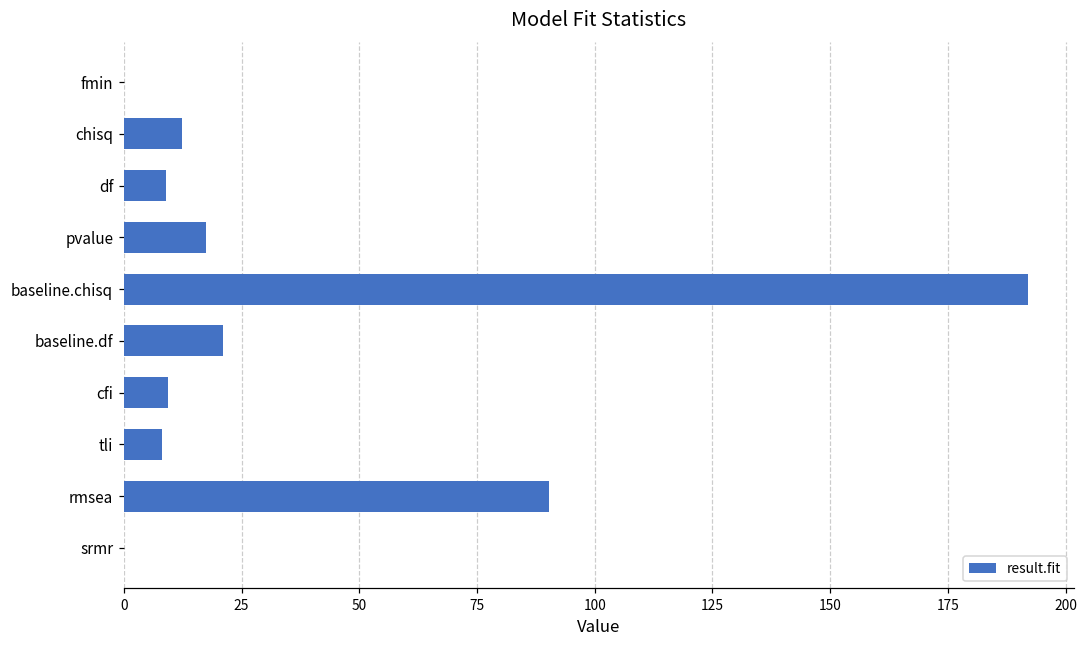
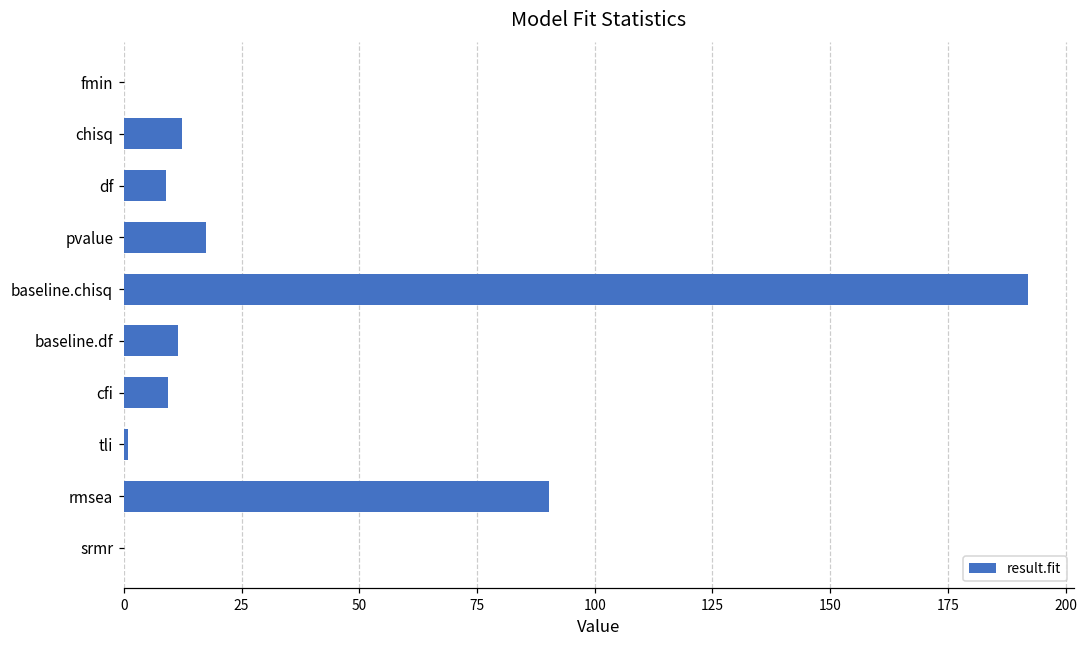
baseline.df: 21 -> 12
tli: 8 -> 1
